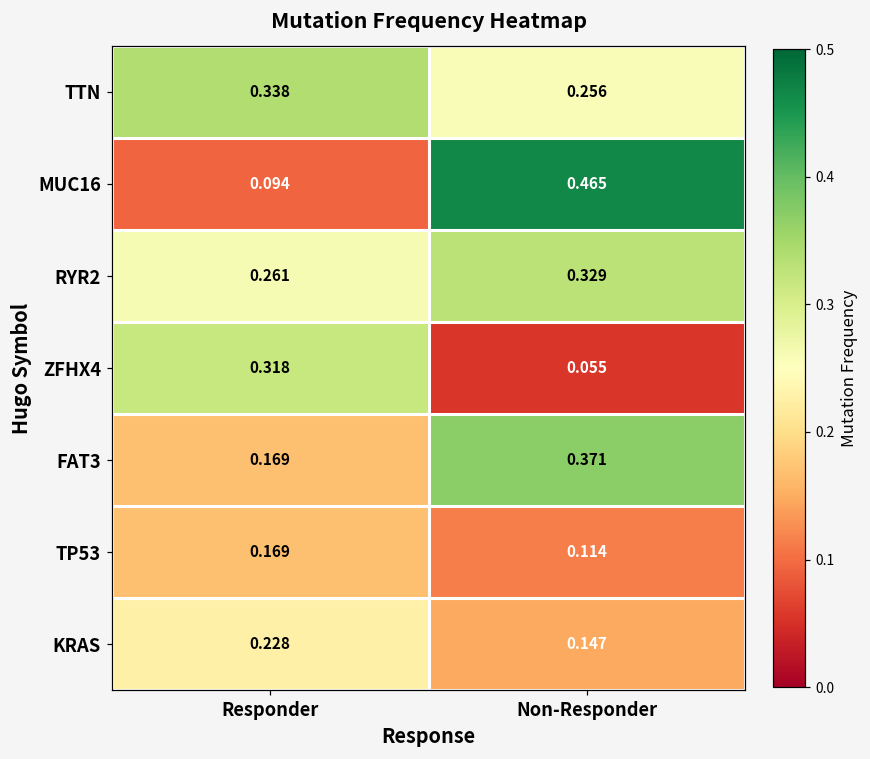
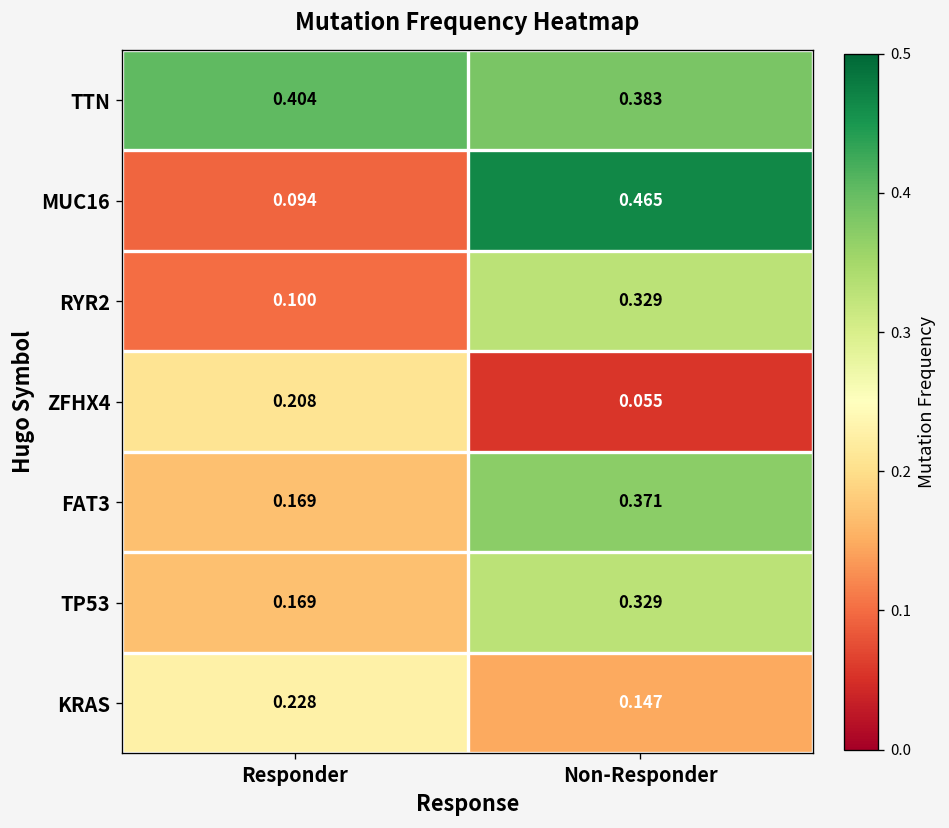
TTN, Responder: 0.338 -> 0.404
TTN, Non-Responder: 0.256 -> 0.383
RYR2, Responder: 0.261 -> 0.100
ZFHX4, Responder: 0.318 -> 0.208
TP53, Non-Responder: 0.114 -> 0.329
